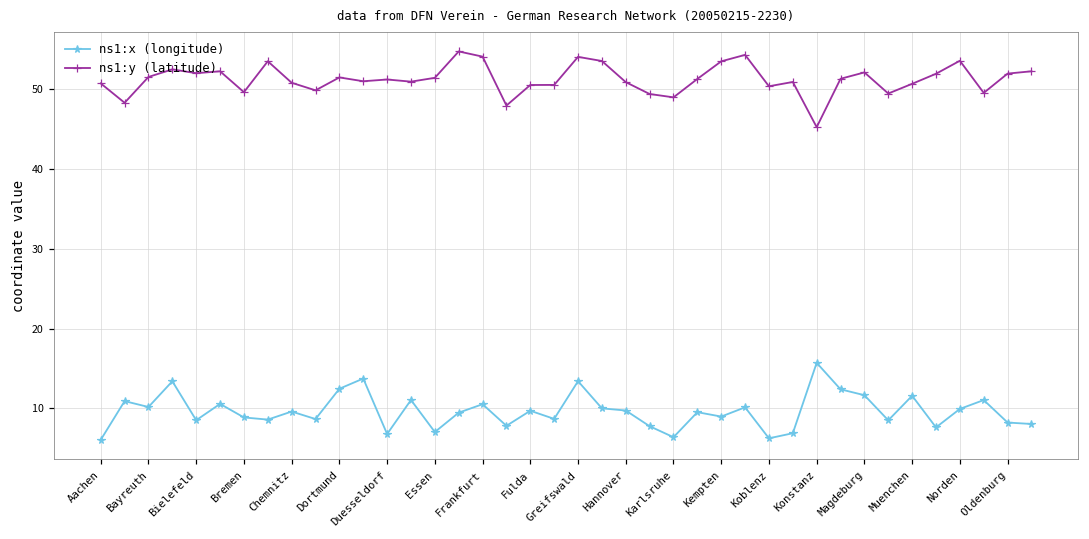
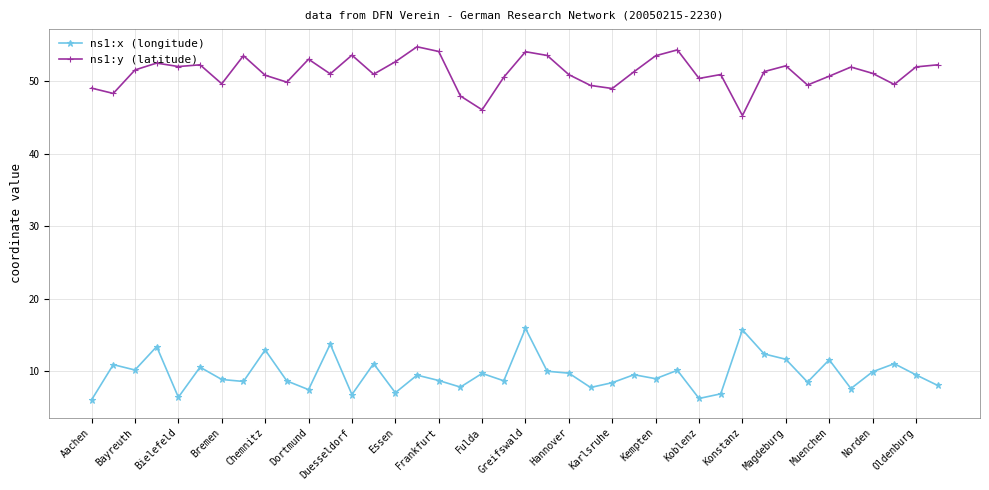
ns1:y (latitude), Aachen: 51 -> 49
ns1:x (longitude), Bielefeld: 9 -> 6
ns1:x (longitude), Chemnitz: 10 -> 13
ns1:x (longitude), Dortmund: 12 -> 7
ns1:y (latitude), Dortmund: 52 -> 53
ns1:y (latitude), Duesseldorf: 51 -> 54
ns1:y (latitude), Essen: 51 -> 53
ns1:x (longitude), Frankfurt: 11 -> 9
ns1:y (latitude), Fulda: 51 -> 46
ns1:x (longitude), Greifswald: 13 -> 16
ns1:x (longitude), Karlsruhe: 6 -> 8
ns1:y (latitude), Norden: 54 -> 51
ns1:x (longitude), Oldenburg: 8 -> 9
